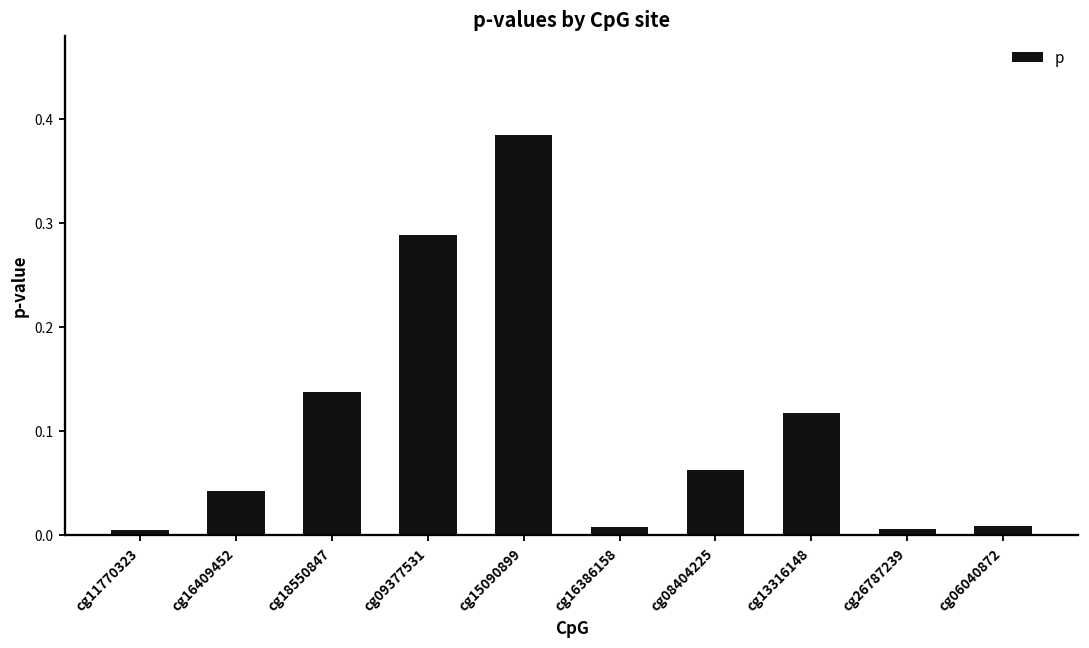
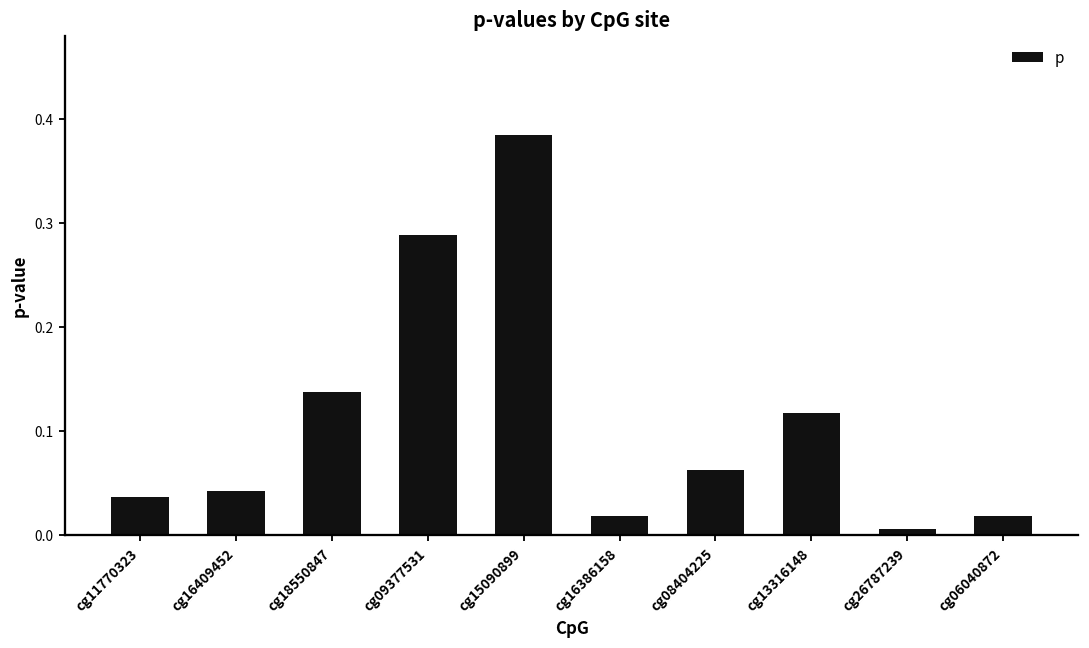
cg11770323: 0.01 -> 0.04
cg16386158: 0.01 -> 0.02
cg06040872: 0.01 -> 0.02
